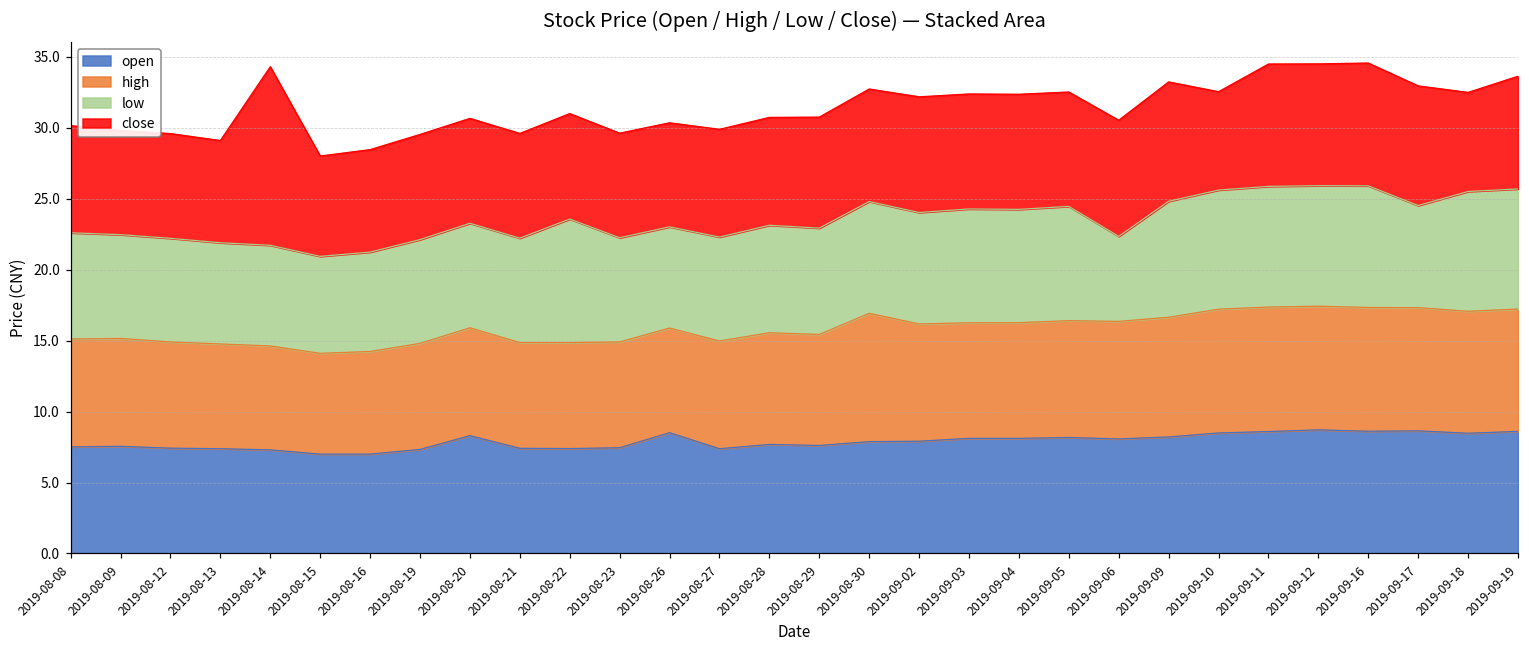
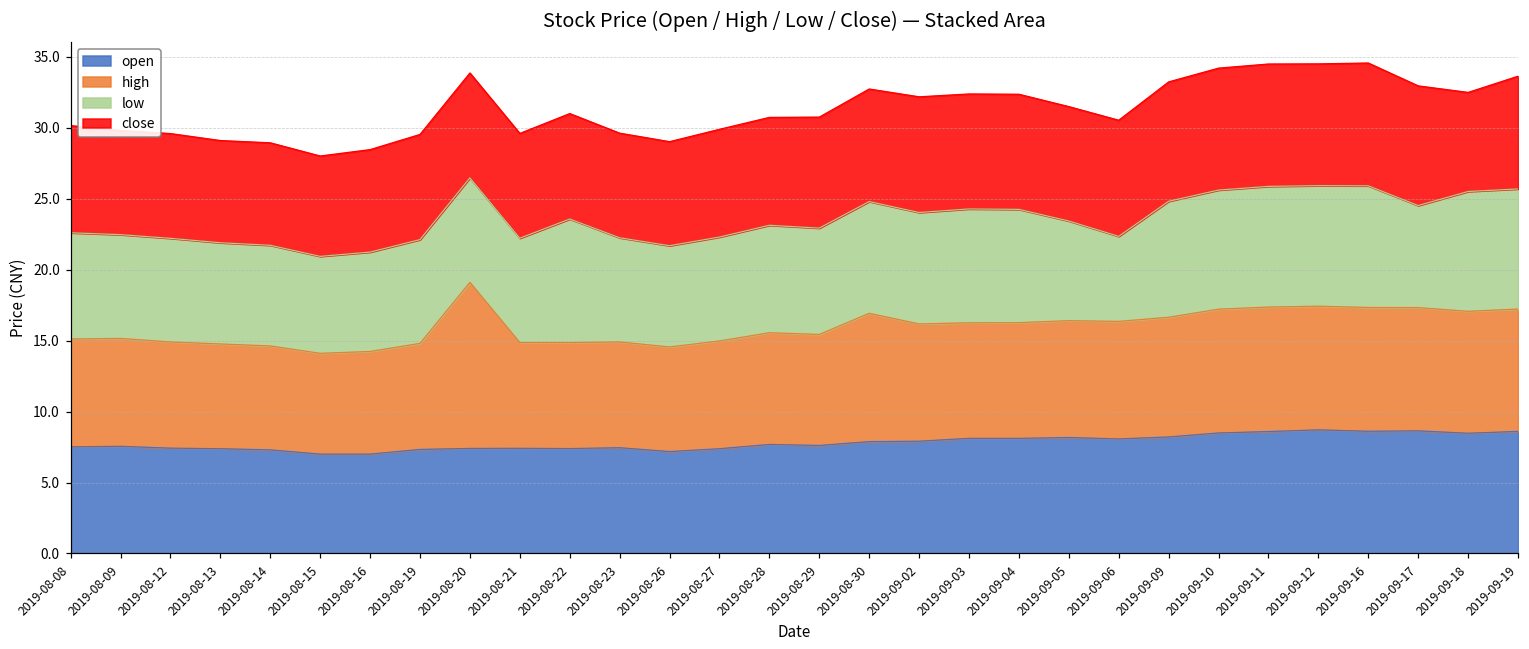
close, 2019-08-14: 12.6 -> 7.2
open, 2019-08-20: 8.3 -> 7.4
high, 2019-08-20: 7.6 -> 11.7
open, 2019-08-26: 8.5 -> 7.2
low, 2019-09-05: 8.1 -> 7.0
close, 2019-09-10: 6.9 -> 8.6
